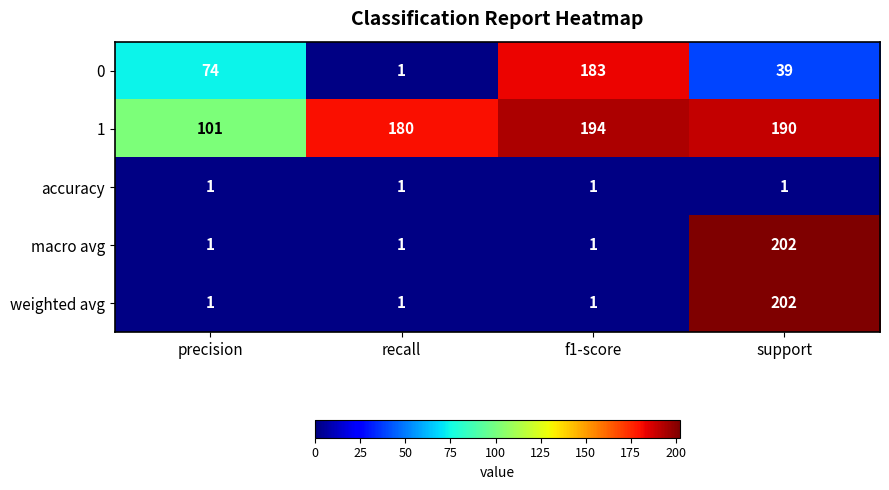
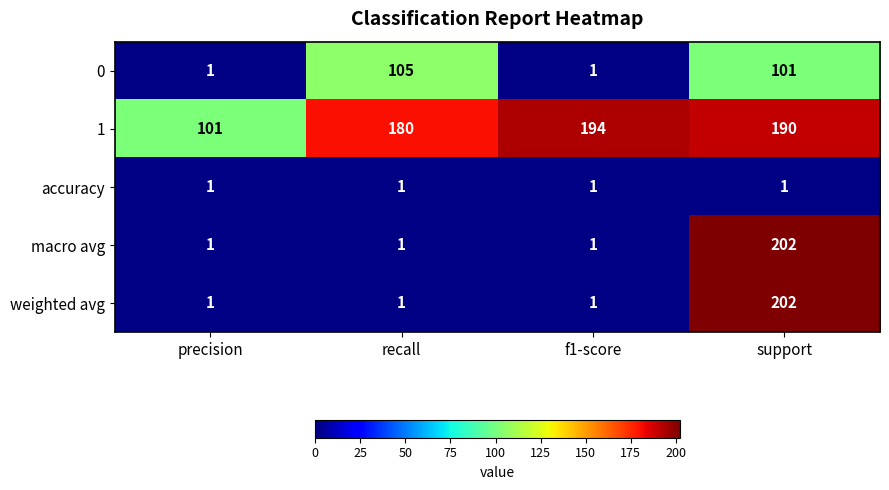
0, precision: 74 -> 1
0, recall: 1 -> 105
0, f1-score: 183 -> 1
0, support: 39 -> 101
